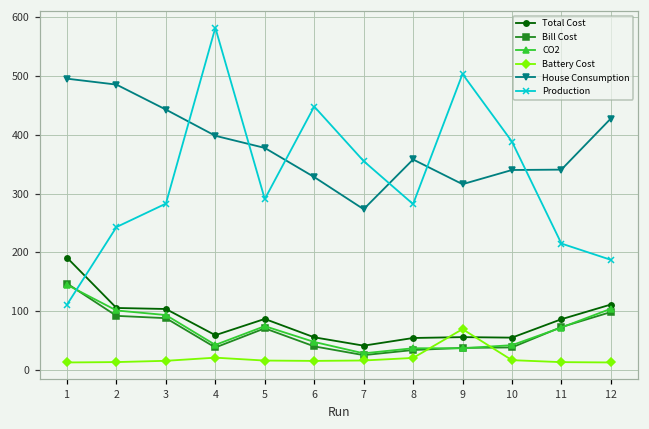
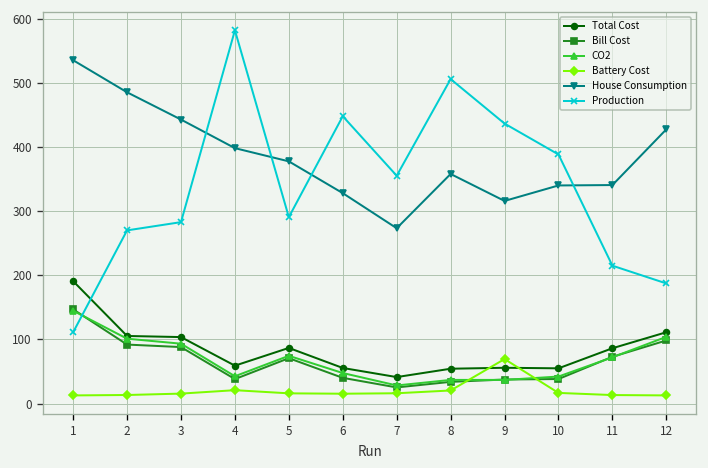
House Consumption, 1: 500 -> 540
Production, 2: 240 -> 270
Production, 8: 280 -> 510
Production, 9: 500 -> 440
